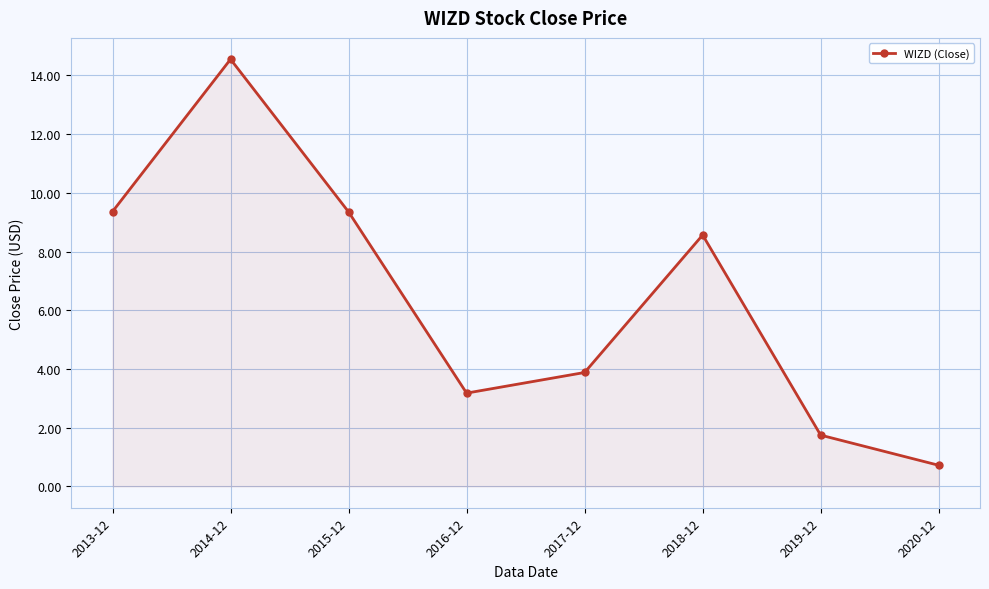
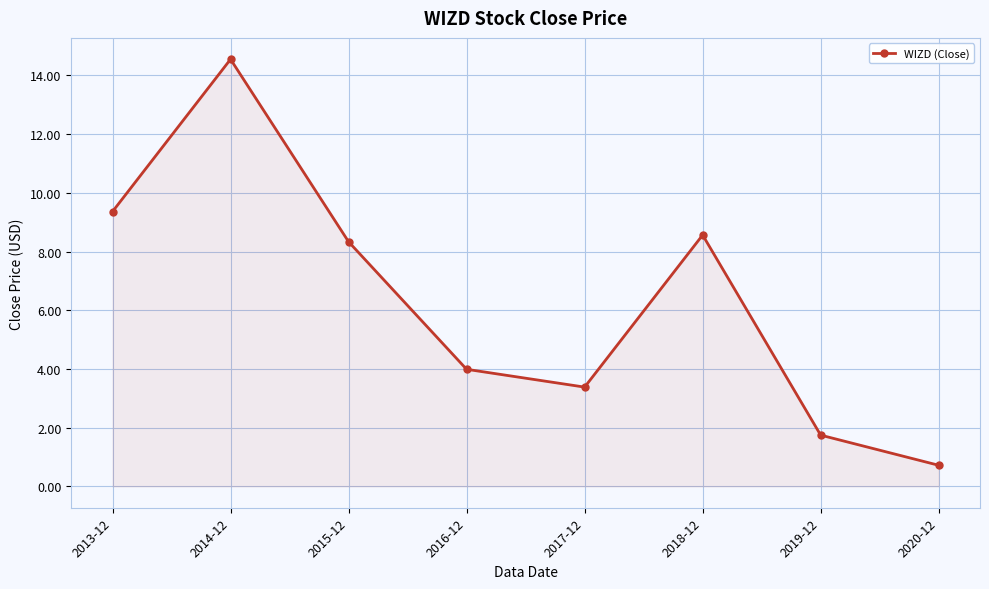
2015-12: 9.3 -> 8.3
2016-12: 3.2 -> 4.0
2017-12: 3.9 -> 3.4
